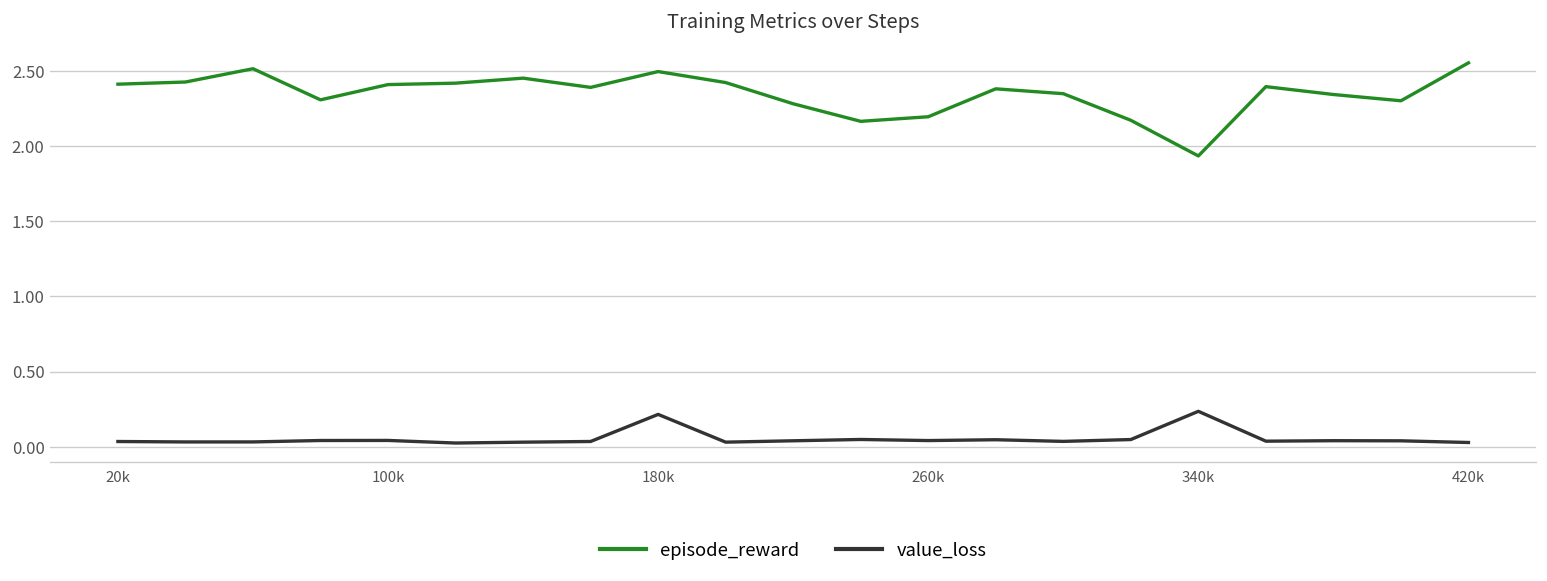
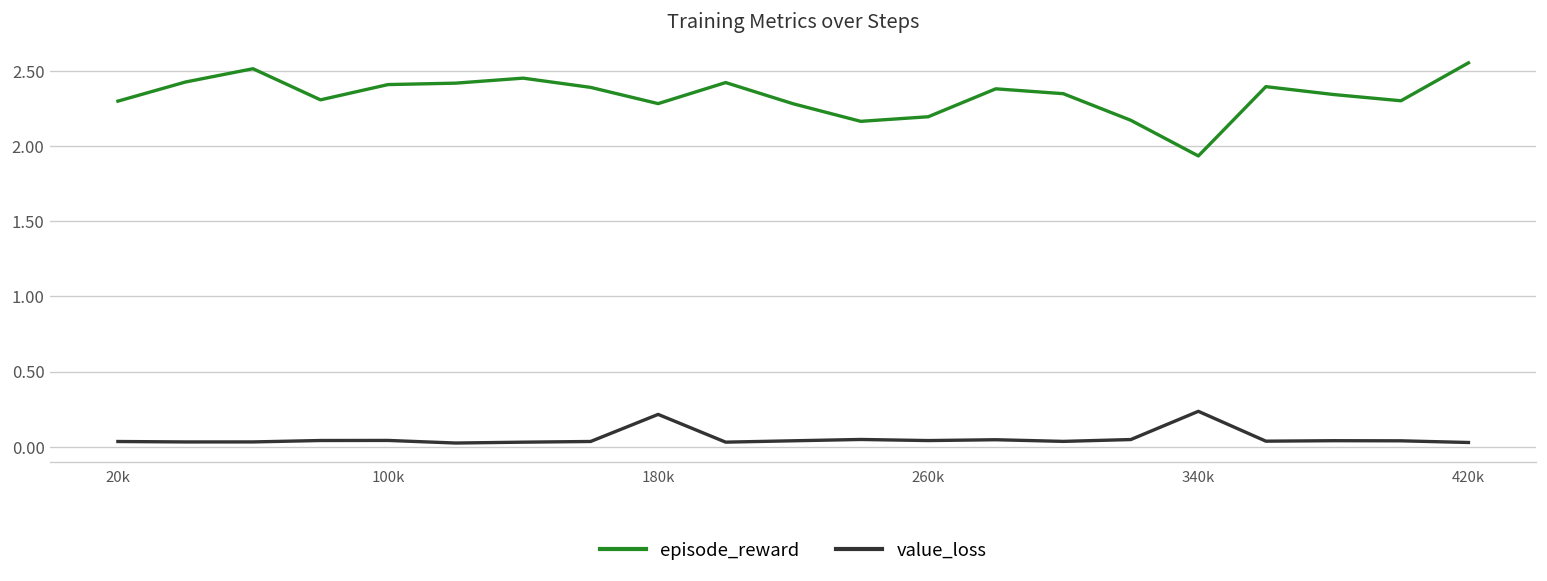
episode_reward, 20k: 2.41 -> 2.30
episode_reward, 180k: 2.50 -> 2.28
